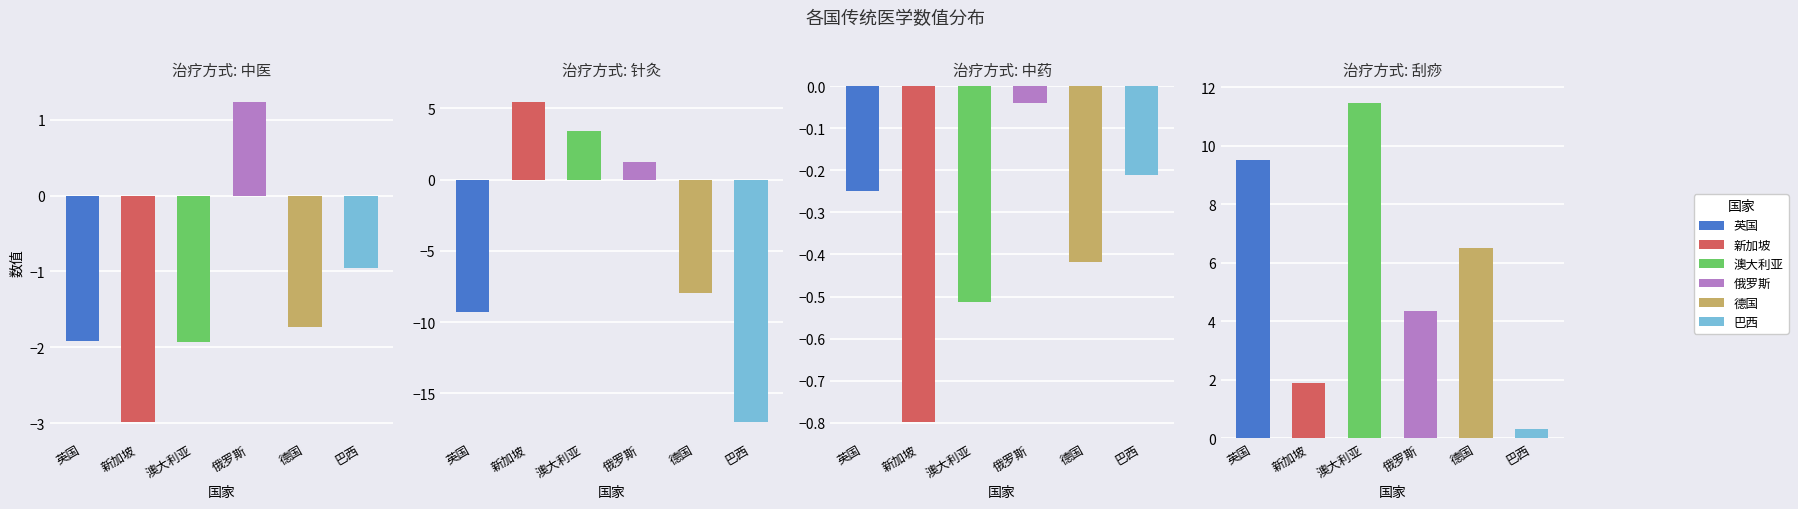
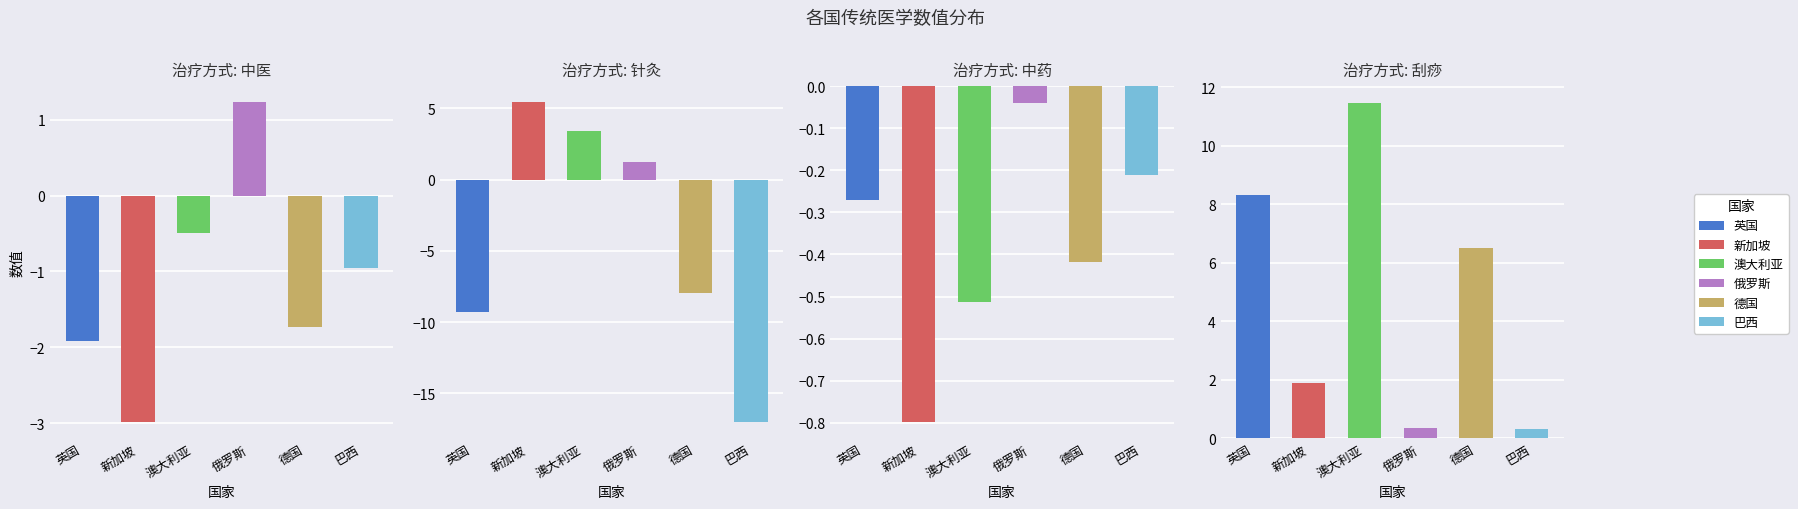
治疗方式: 中医, 澳大利亚: -1.9 -> -0.5
治疗方式: 中药, 英国: -0.25 -> -0.27
治疗方式: 刮痧, 英国: 9.5 -> 8.3
治疗方式: 刮痧, 俄罗斯: 4.3 -> 0.4
